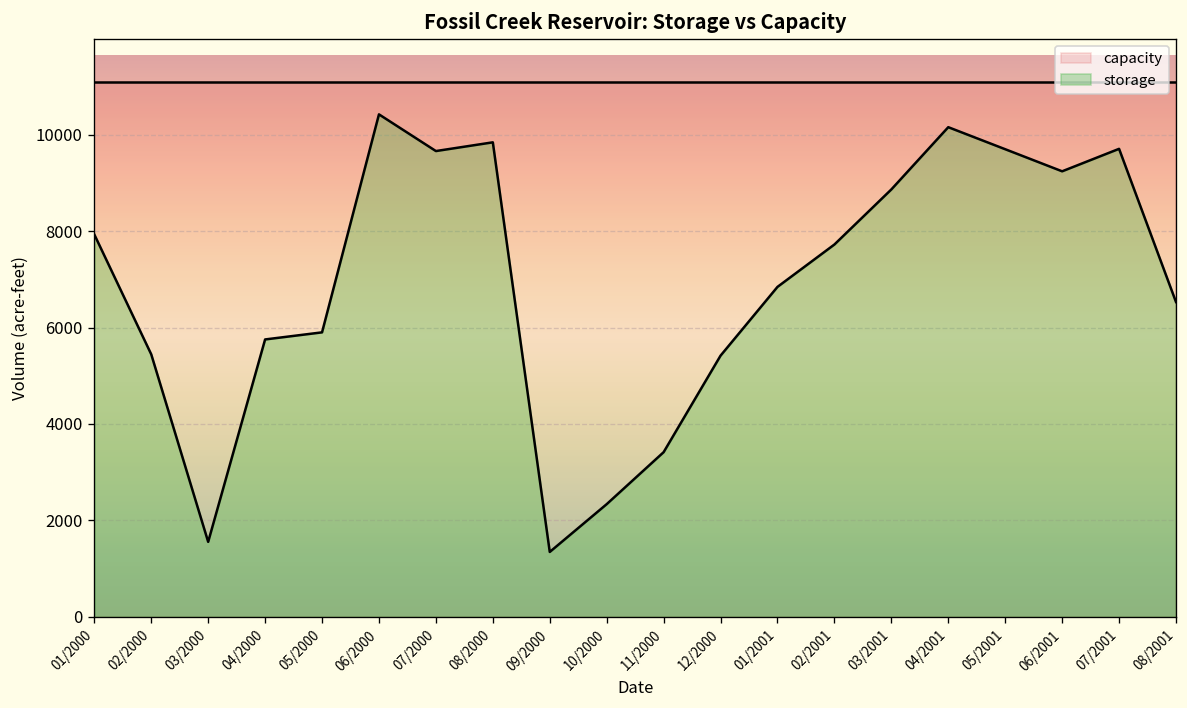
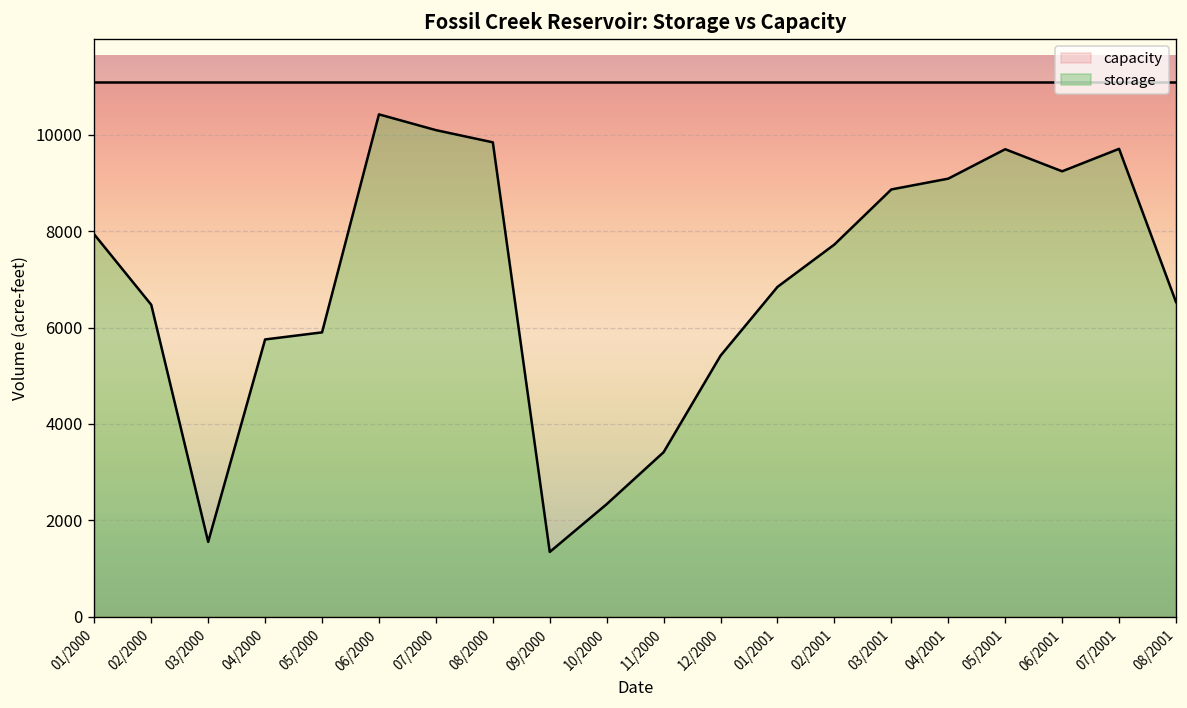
storage, 02/2000: 5400 -> 6500
storage, 07/2000: 9700 -> 10100
storage, 04/2001: 10200 -> 9100
